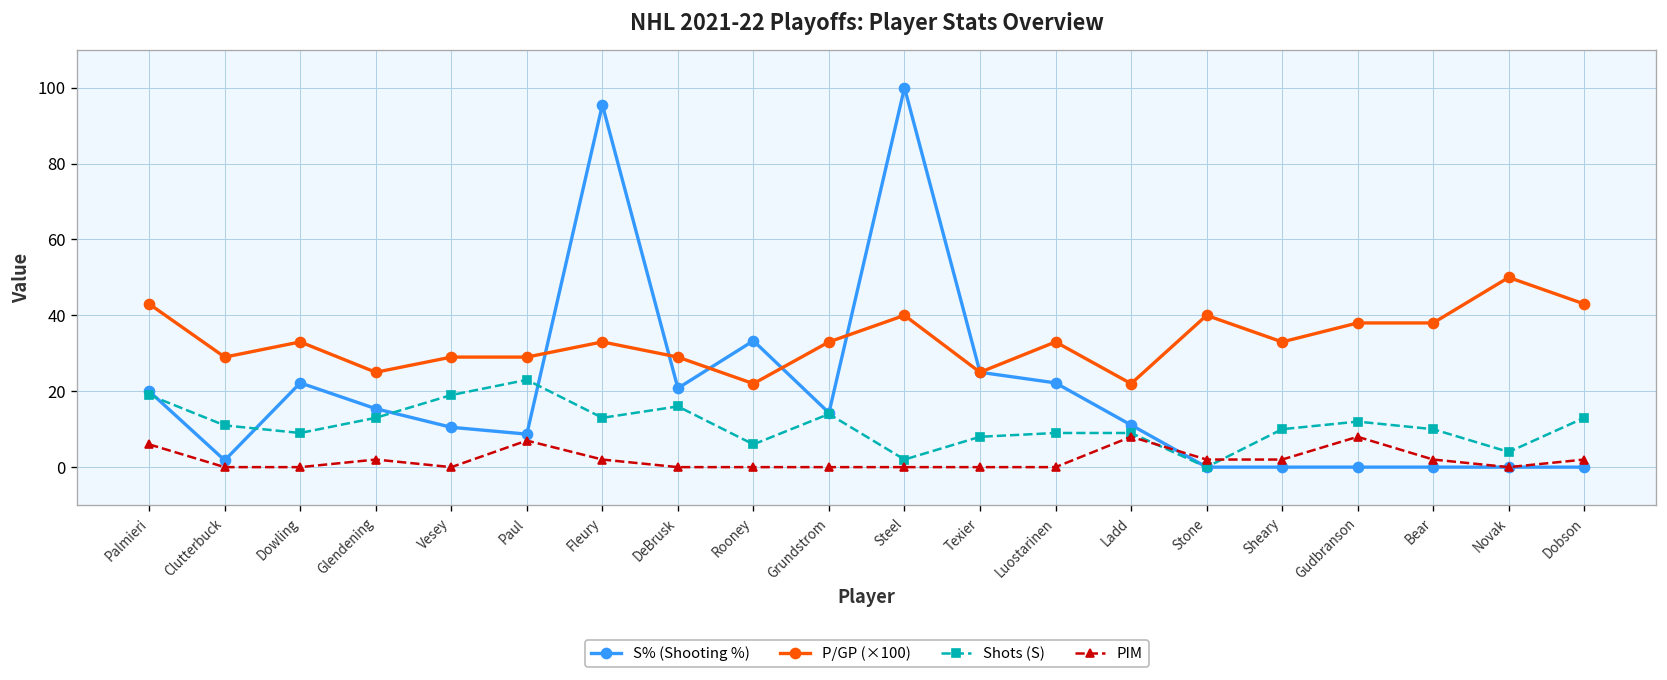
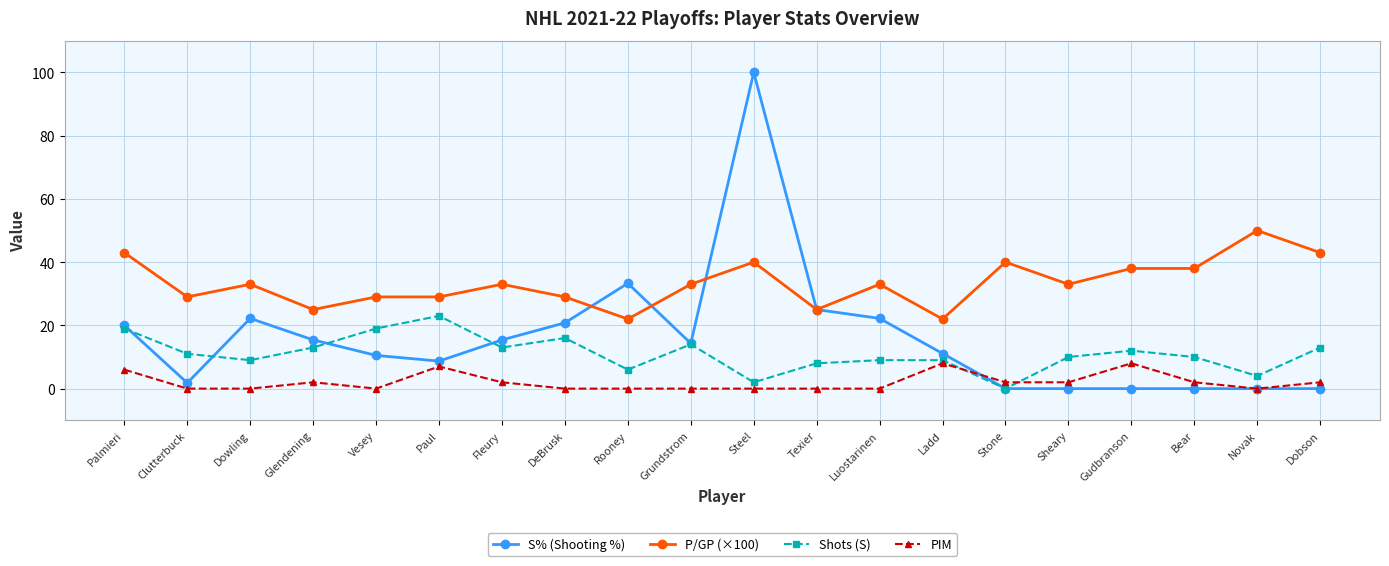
S% (Shooting %), Fleury: 96 -> 15
